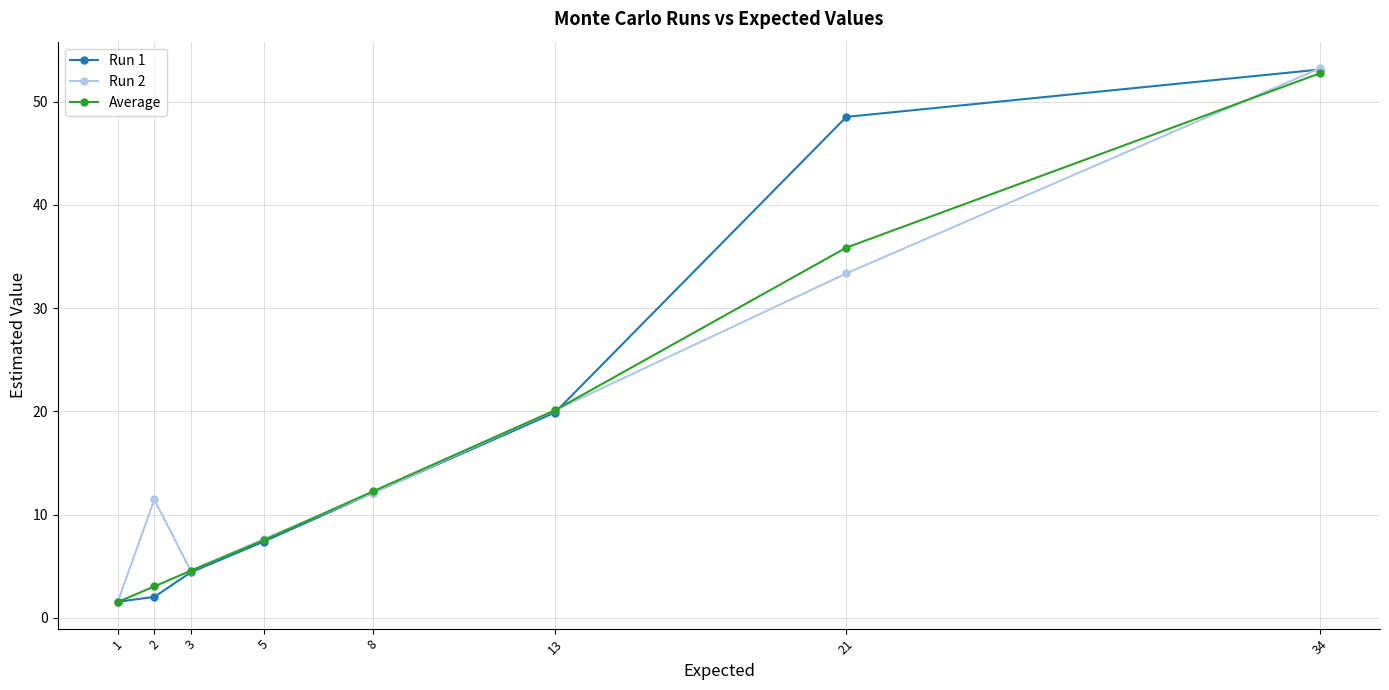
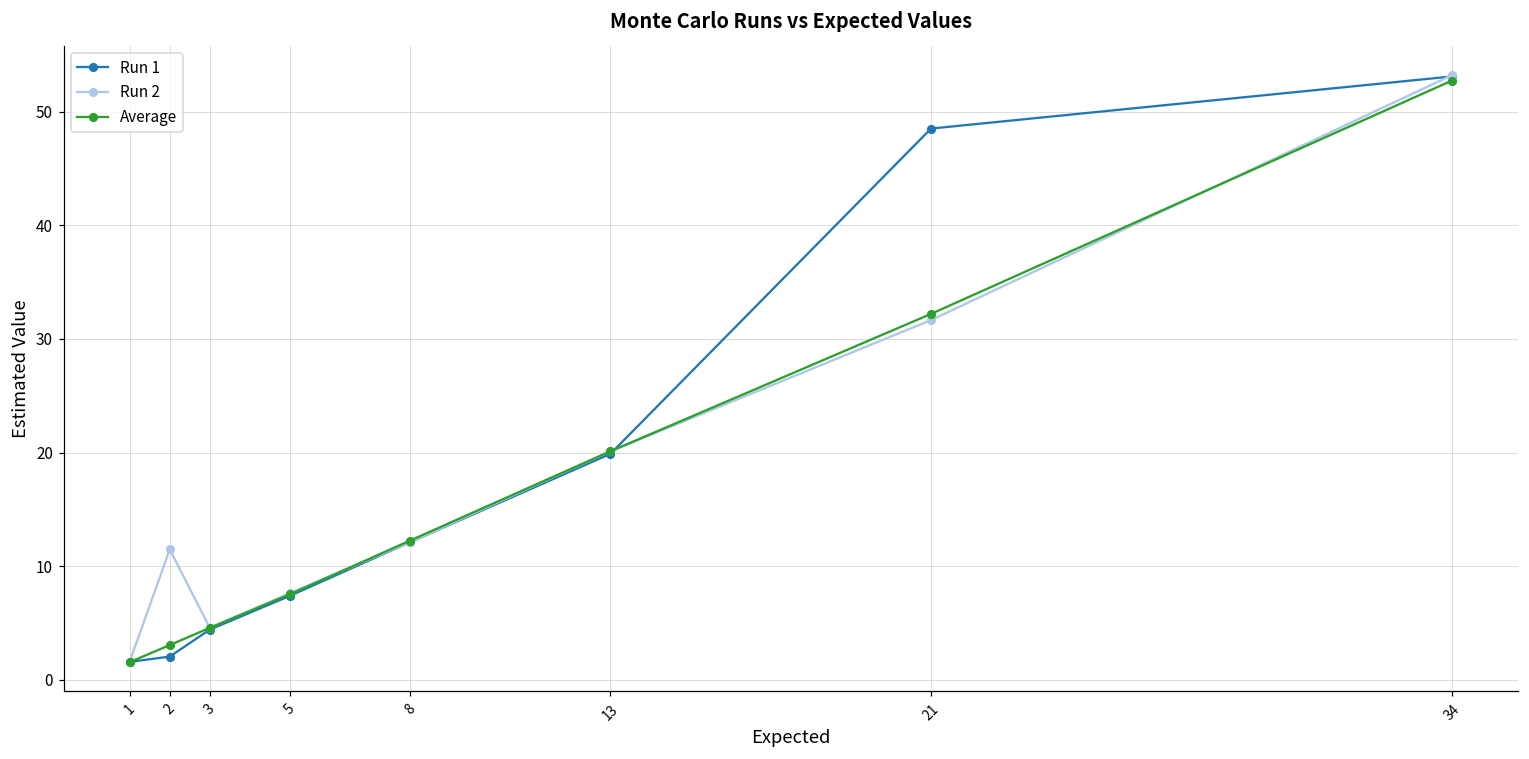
Run 2, 21: 33.4 -> 31.7
Average, 21: 35.9 -> 32.2
